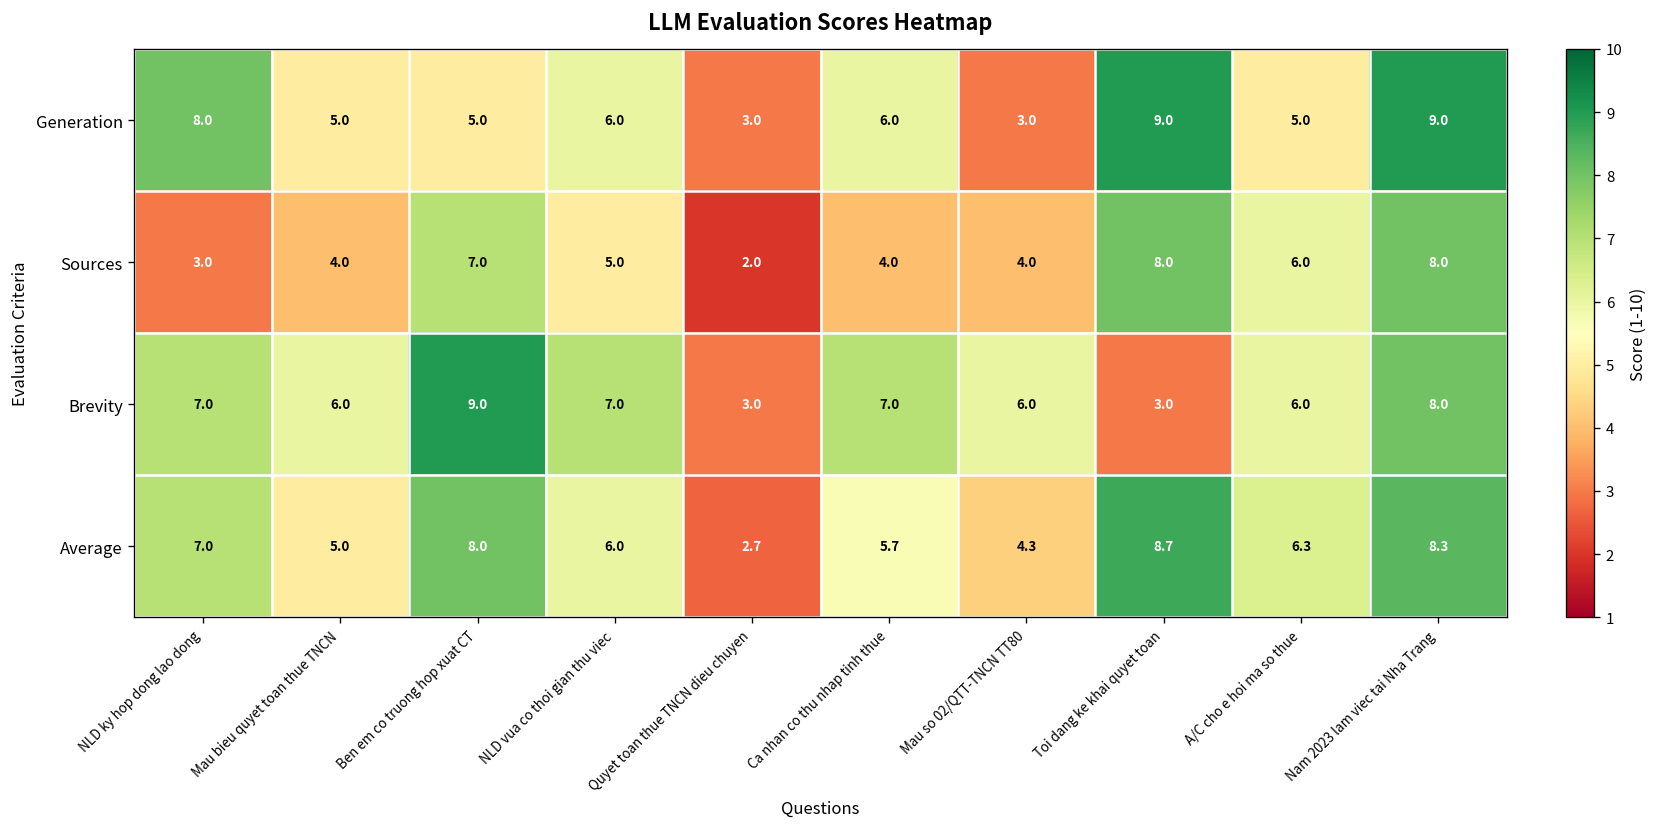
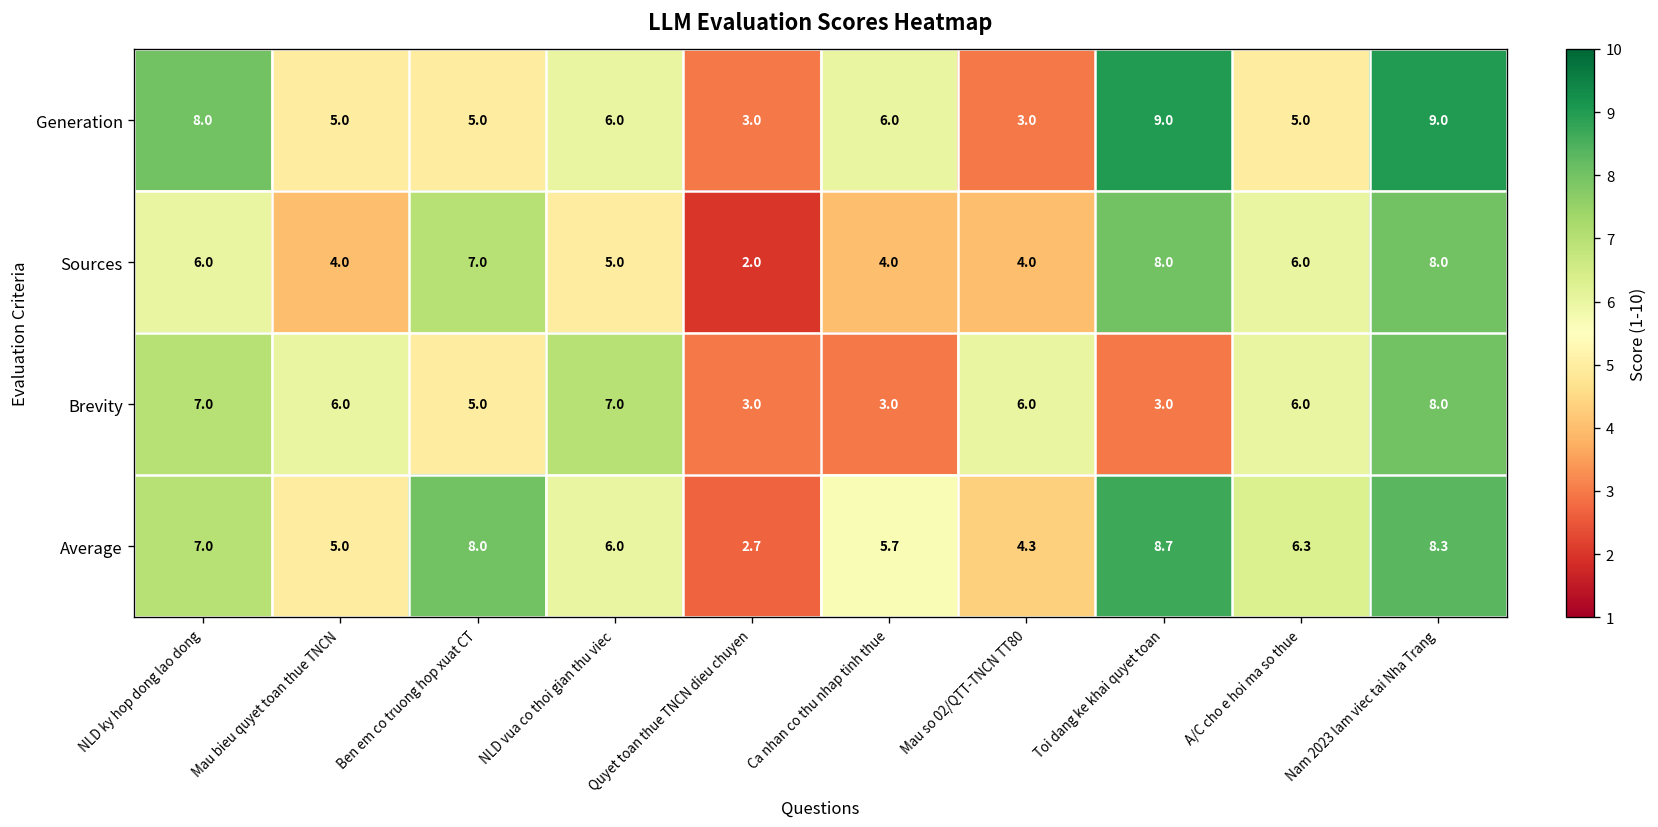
Sources, NLD ky hop dong lao dong: 3.0 -> 6.0
Brevity, Ben em co truong hop xuat CT: 9.0 -> 5.0
Brevity, Ca nhan co thu nhap tinh thue: 7.0 -> 3.0
